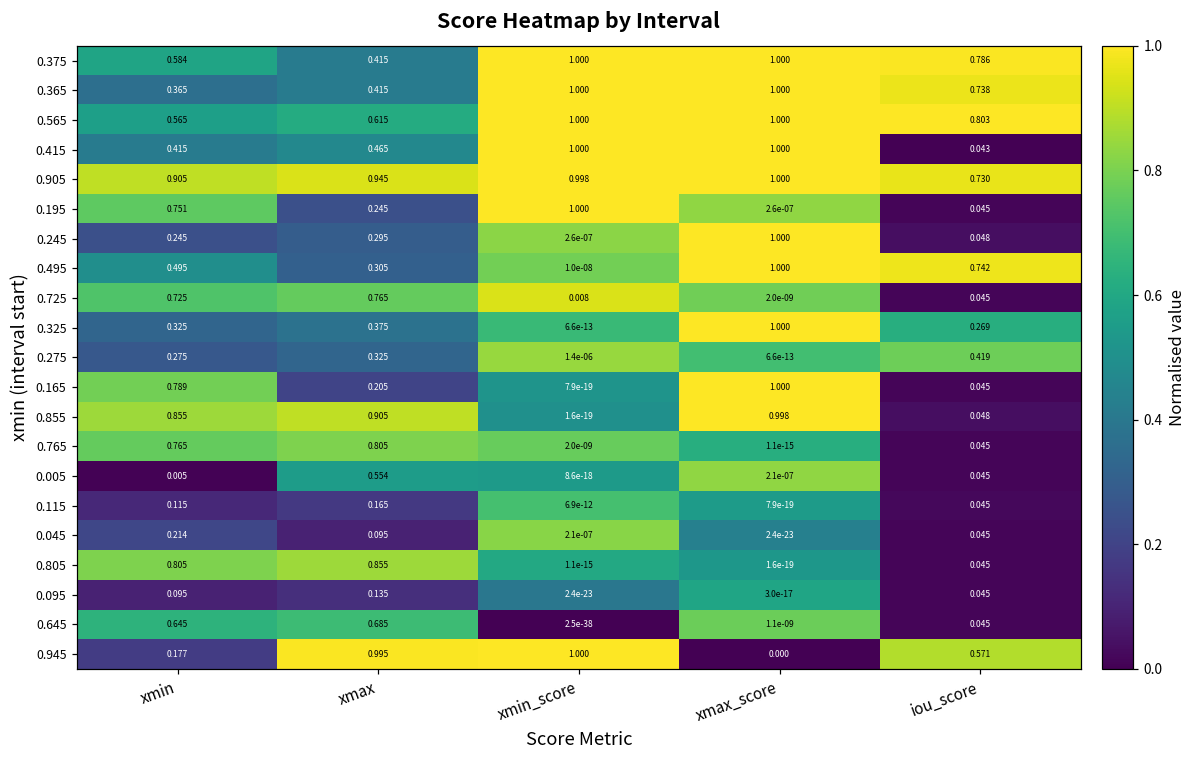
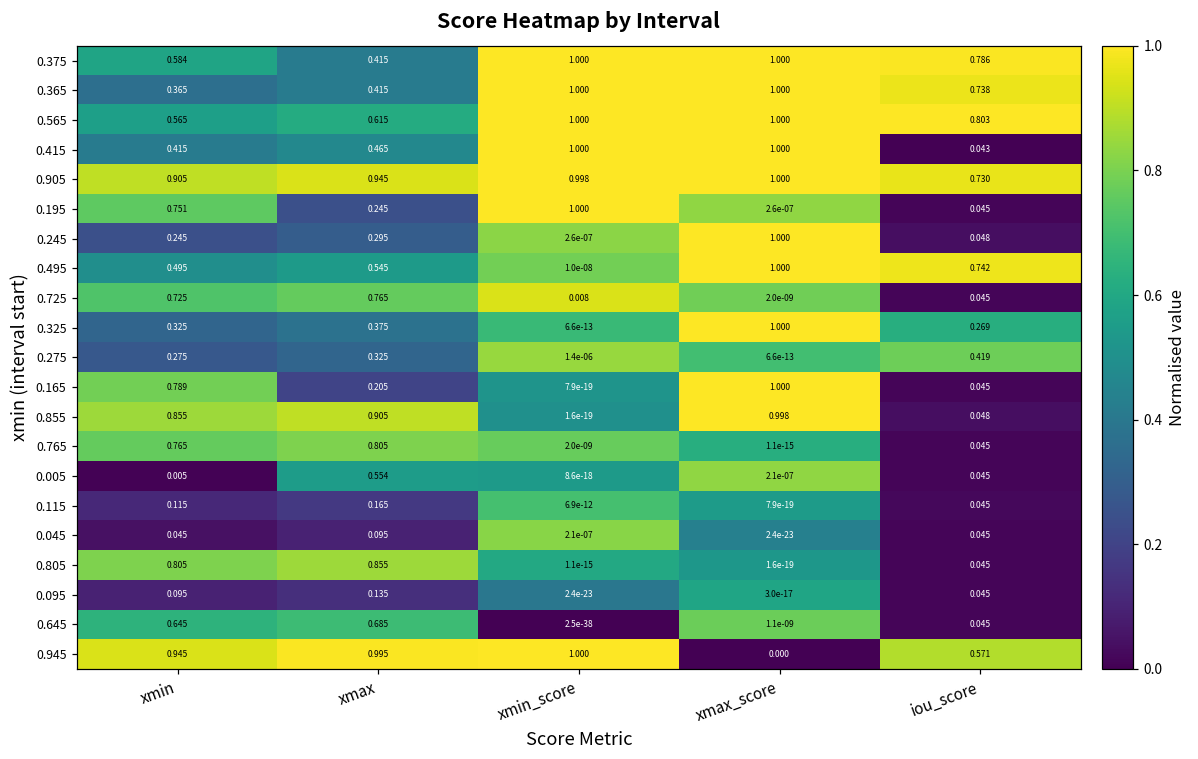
0.495, xmax: 0.305 -> 0.545
0.045, xmin: 0.214 -> 0.045
0.945, xmin: 0.177 -> 0.945
